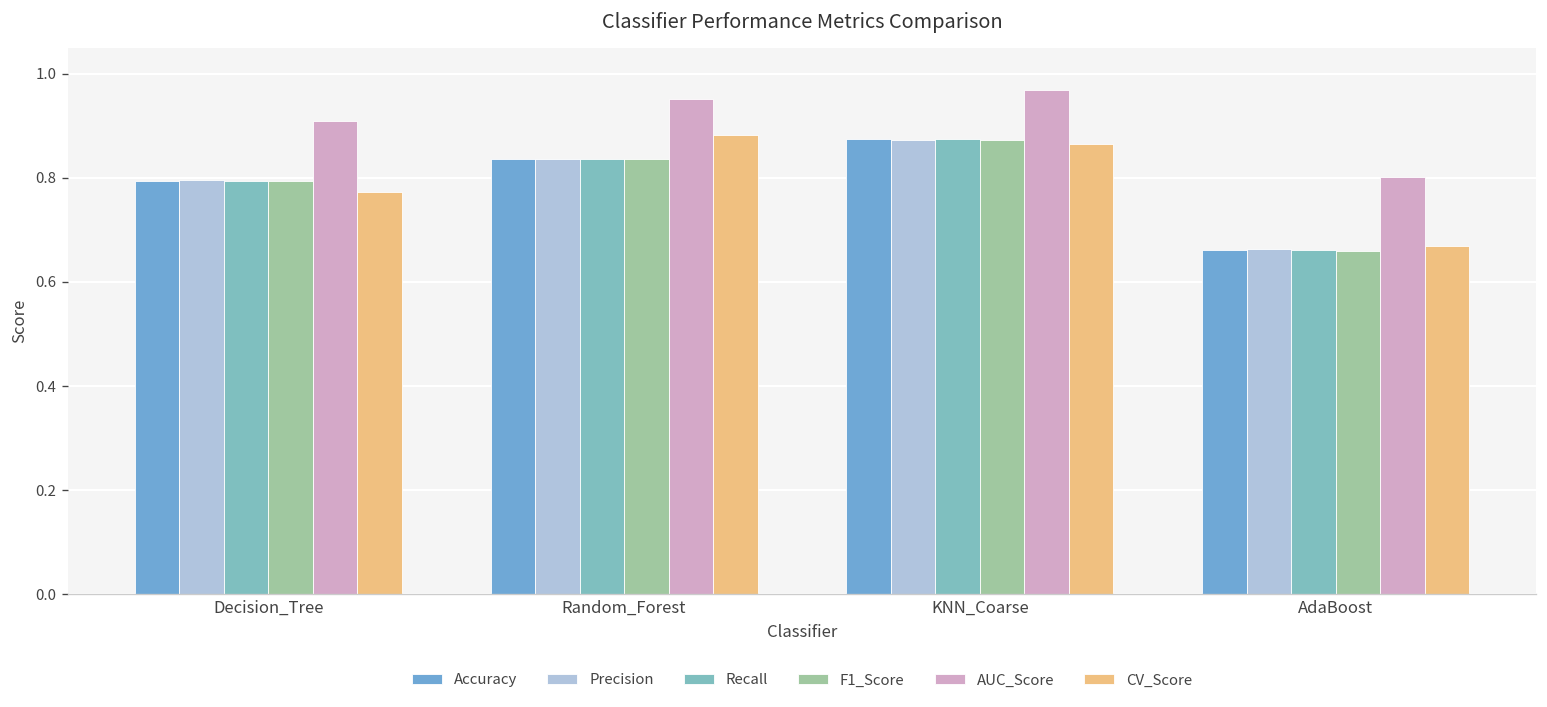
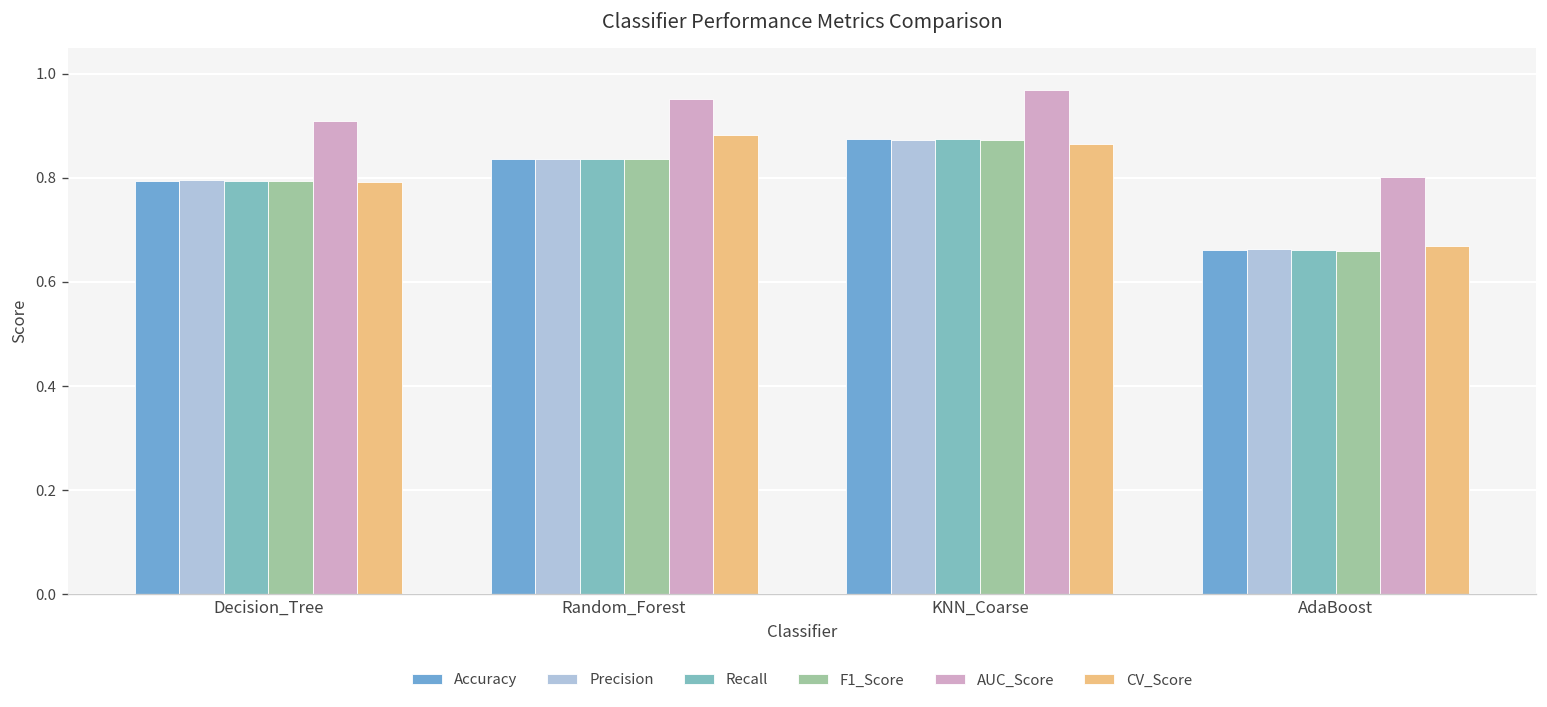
CV_Score, Decision_Tree: 0.77 -> 0.79
